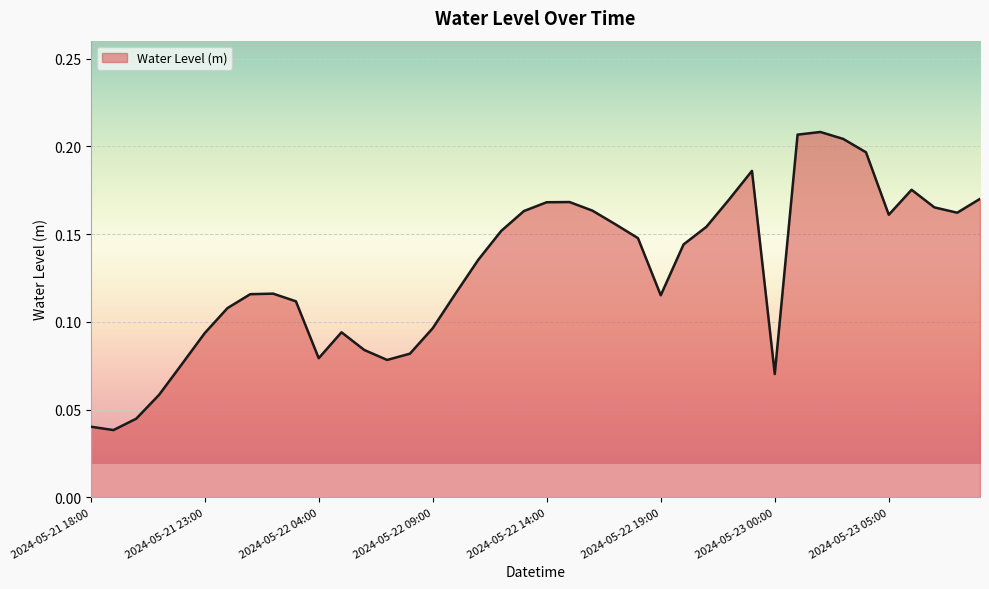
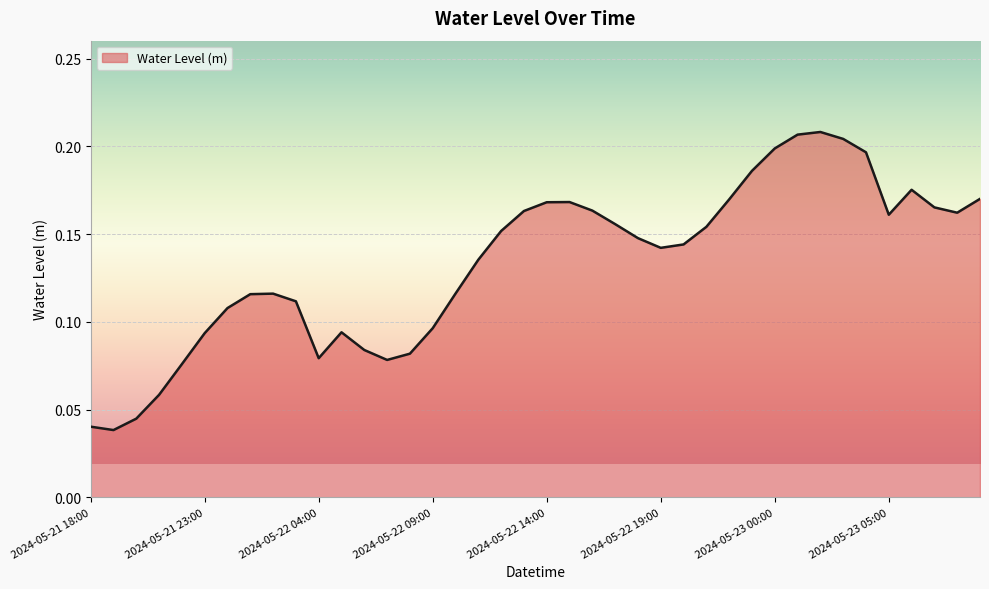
2024-05-22 19:00: 0.115 -> 0.142
2024-05-23 00:00: 0.070 -> 0.199
